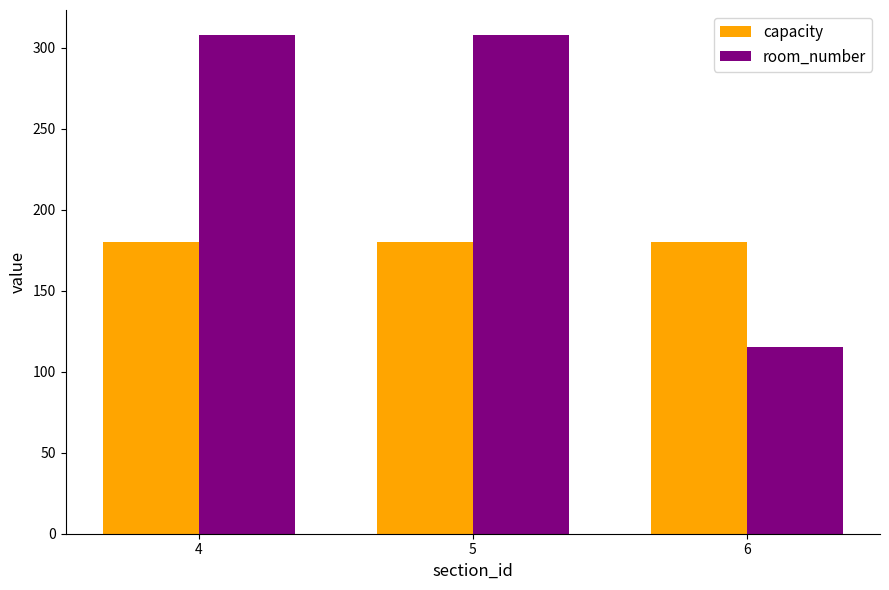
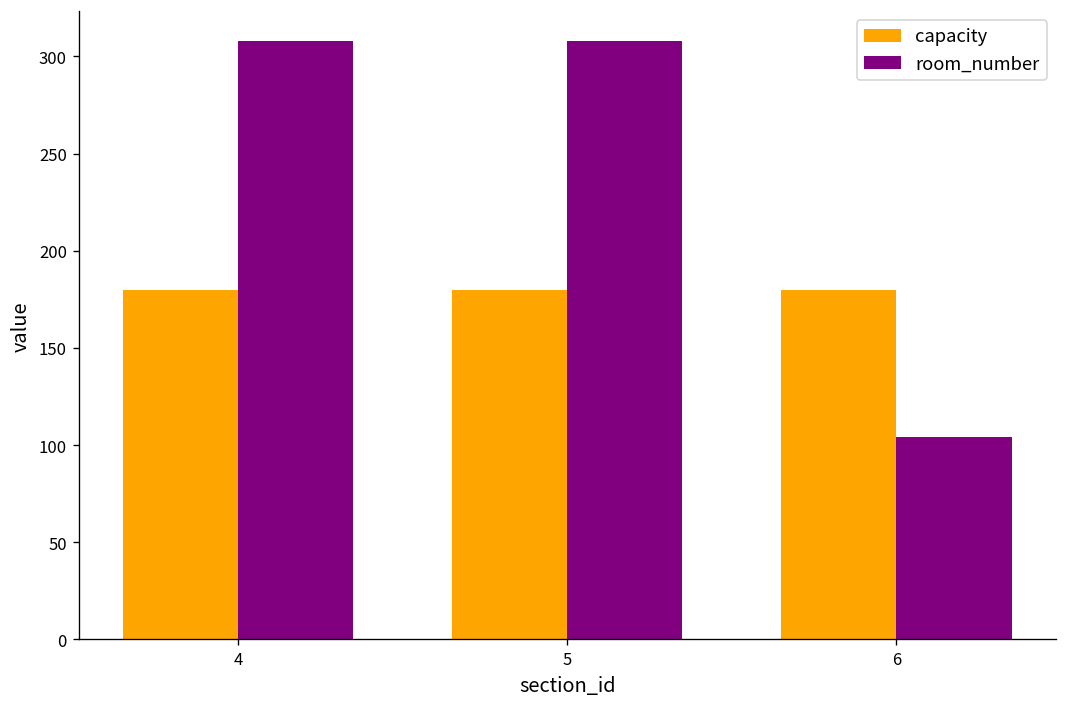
room_number, 6: 115 -> 104
